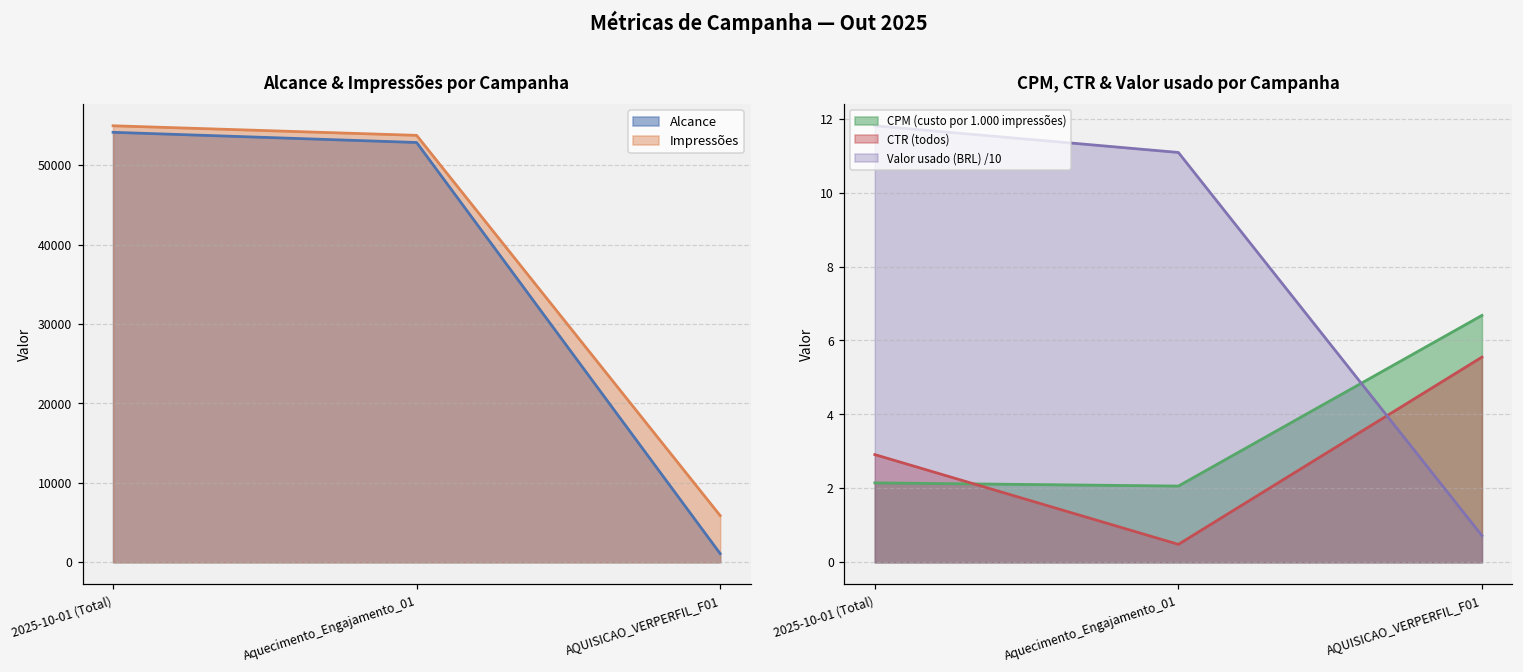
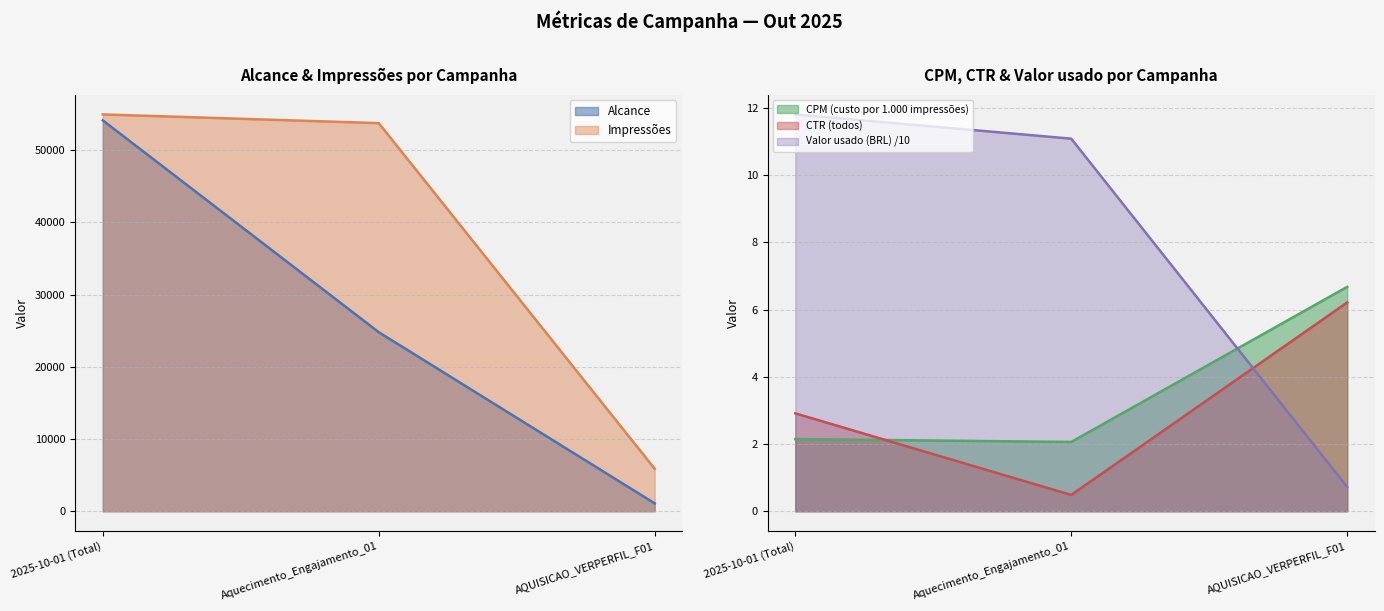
Alcance & Impressões por Campanha, Alcance, Aquecimento_Engajamento_01: 53000 -> 25000
CPM, CTR & Valor usado por Campanha, CTR (todos), AQUISICAO_VERPERFIL_F01: 5.6 -> 6.2
